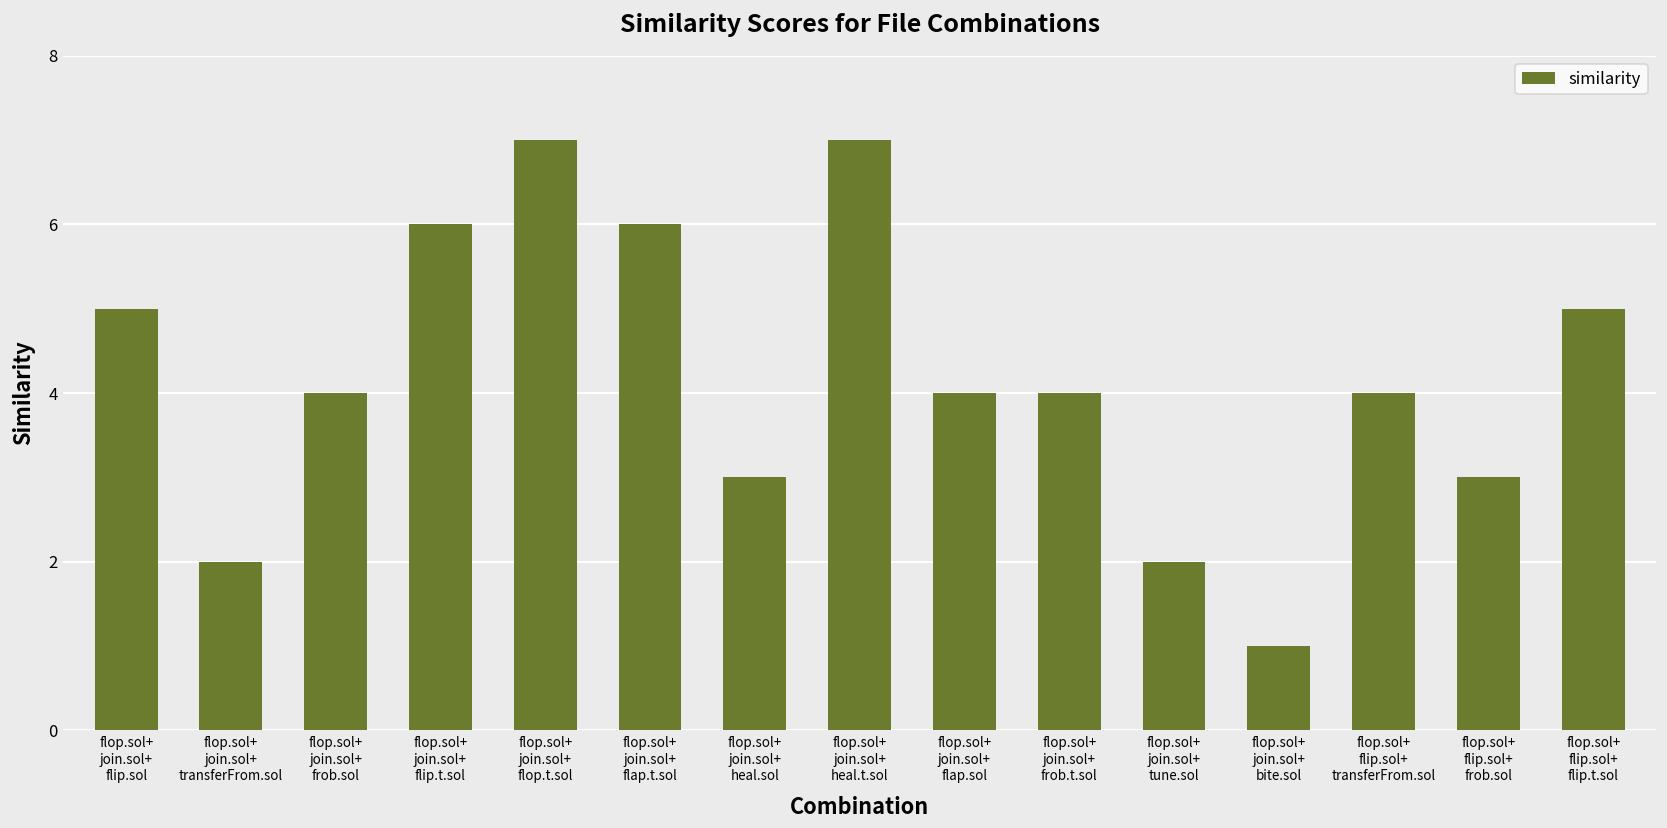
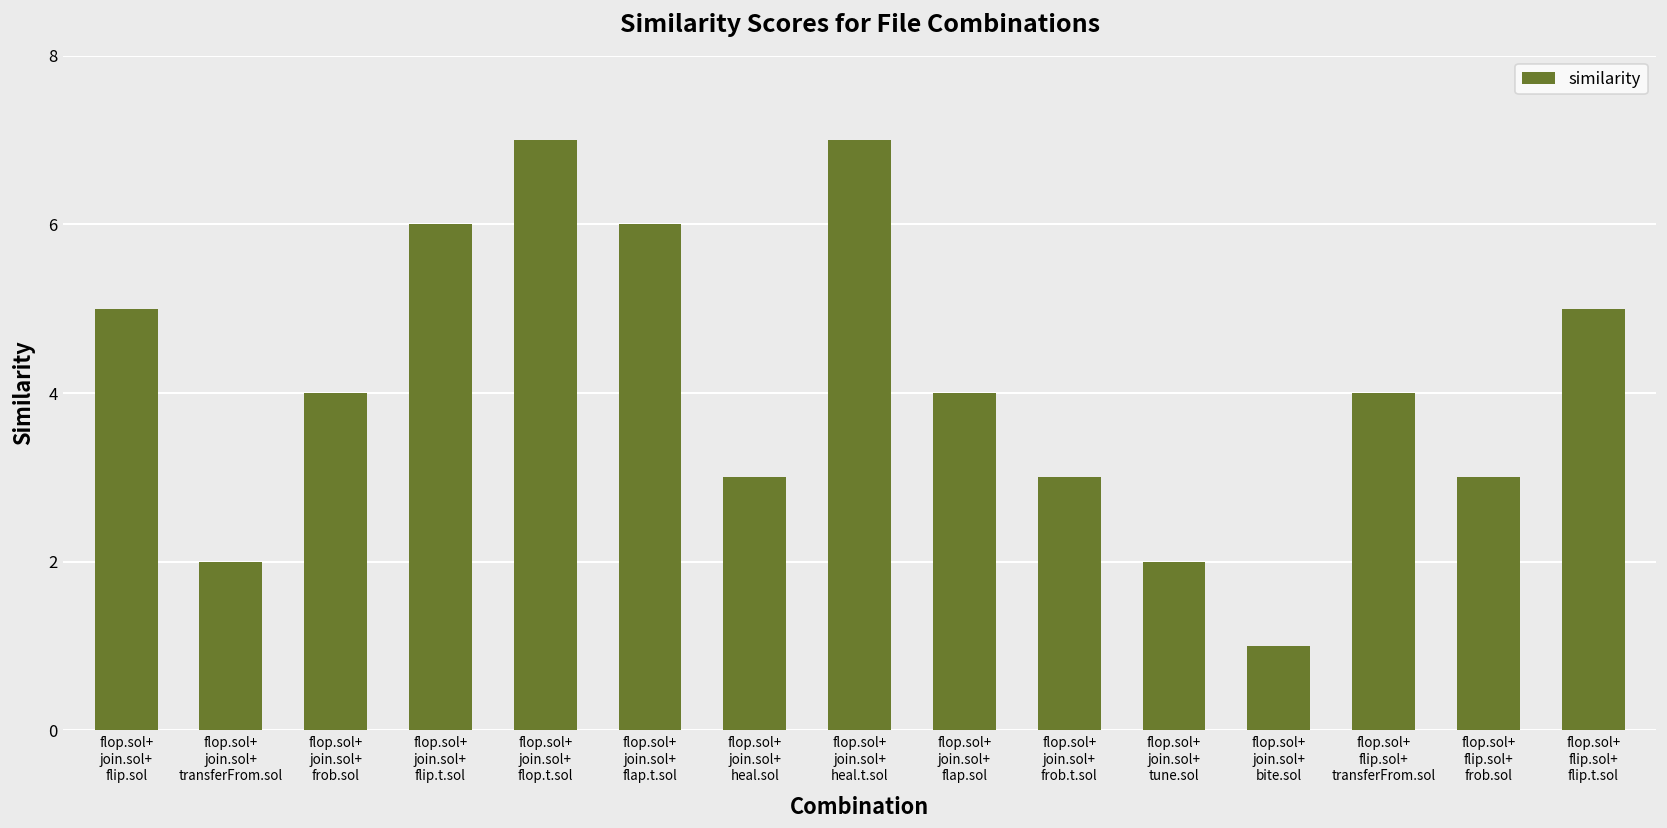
flop.sol+ join.sol+ frob.t.sol: 4 -> 3
